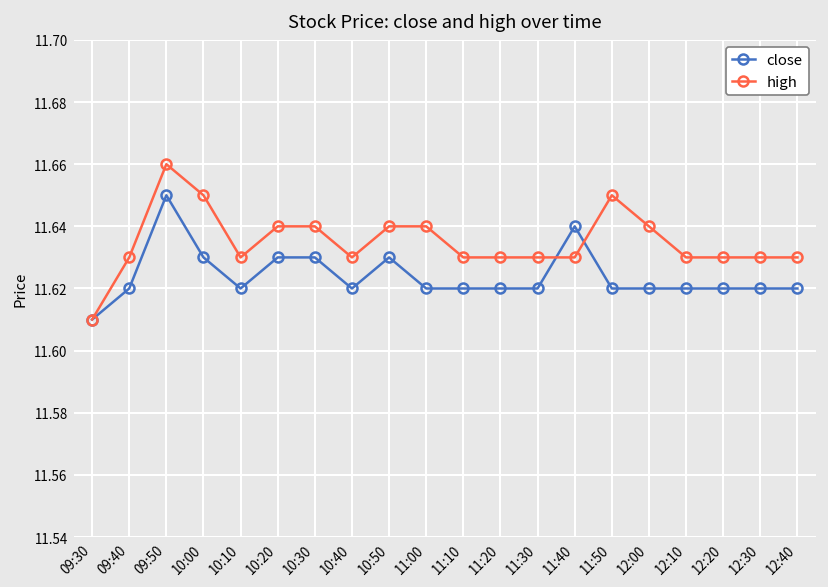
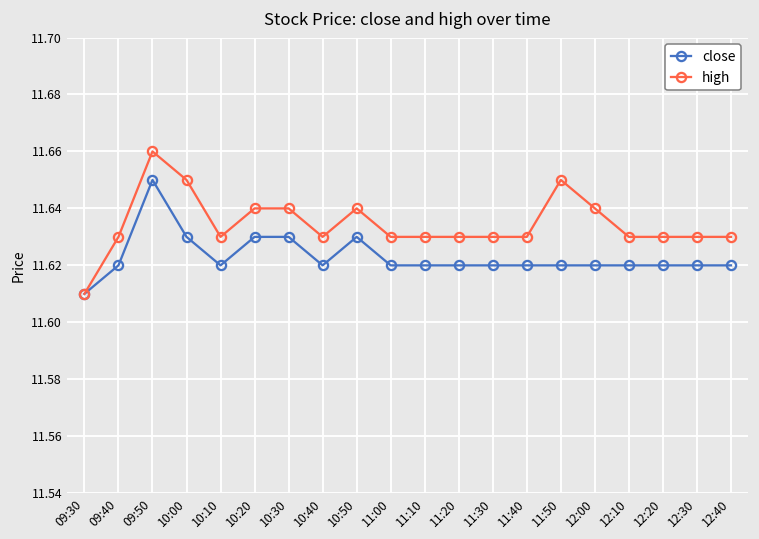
high, 11:00: 11.64 -> 11.63
close, 11:40: 11.64 -> 11.62
